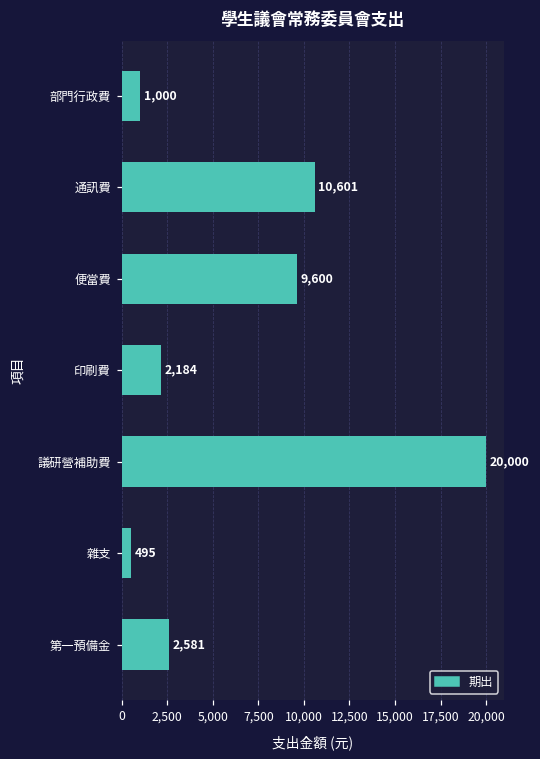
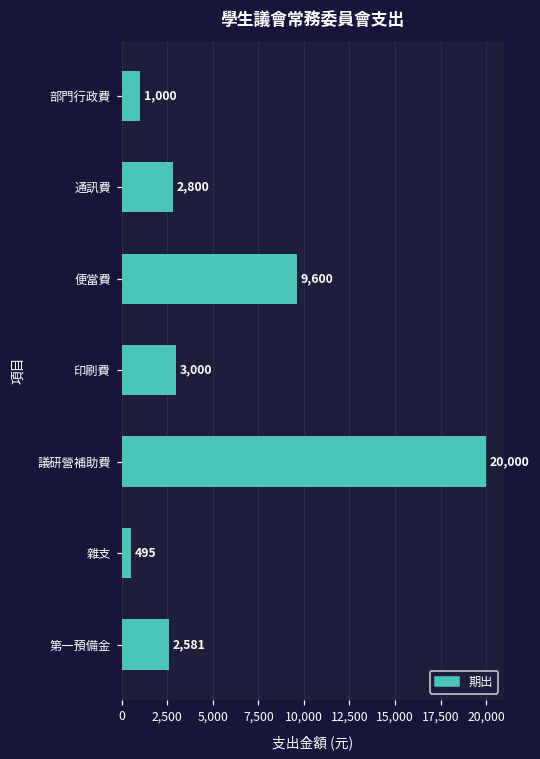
通訊費: 10,601 -> 2,800
印刷費: 2,184 -> 3,000
